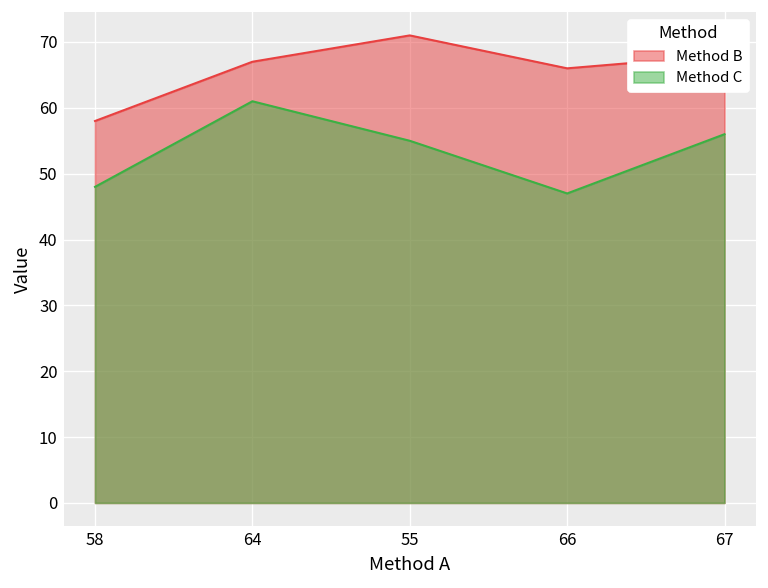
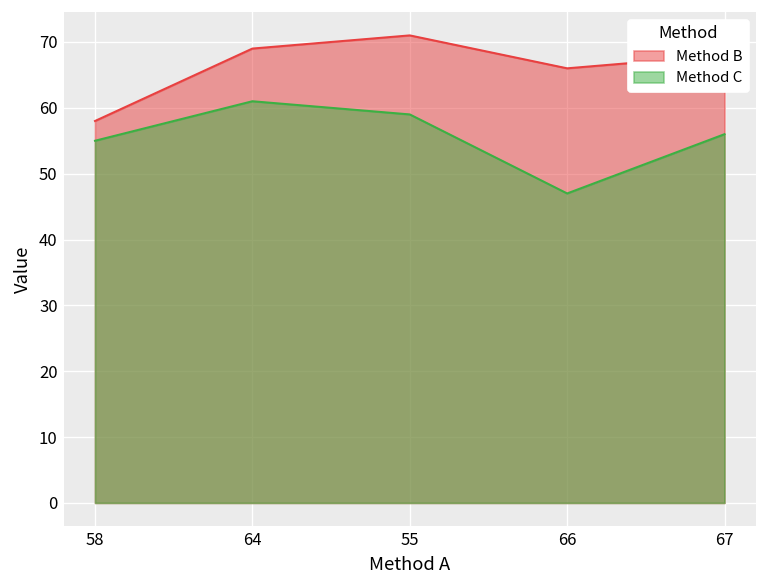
Method C, 58: 48 -> 55
Method B, 64: 67 -> 69
Method C, 55: 55 -> 59
